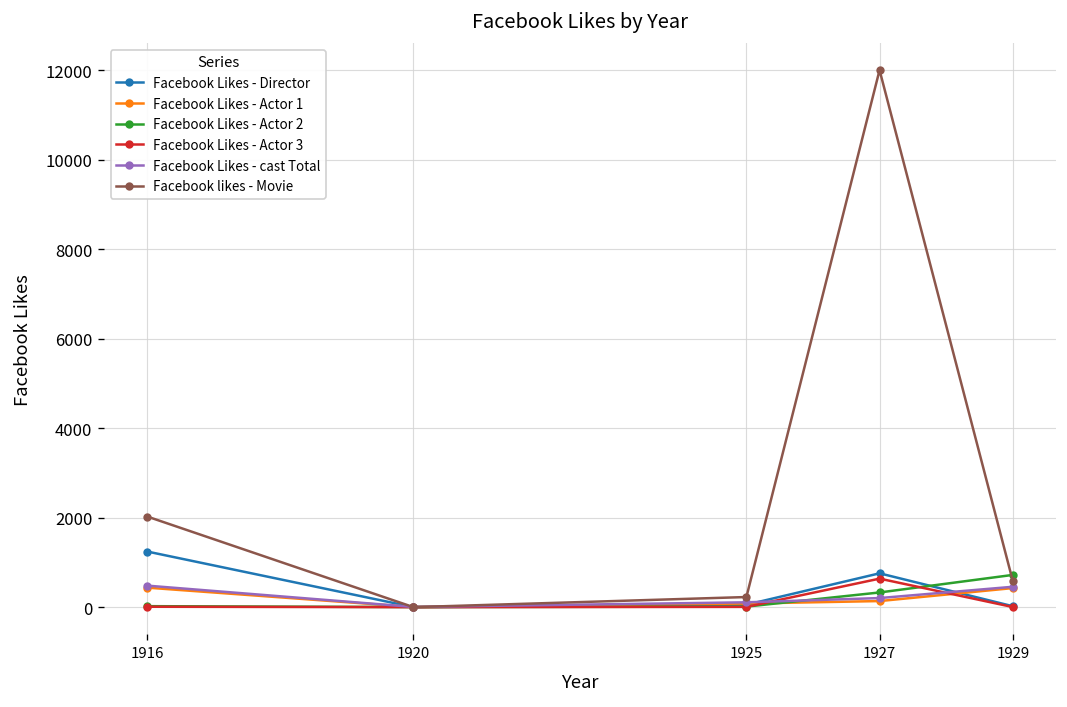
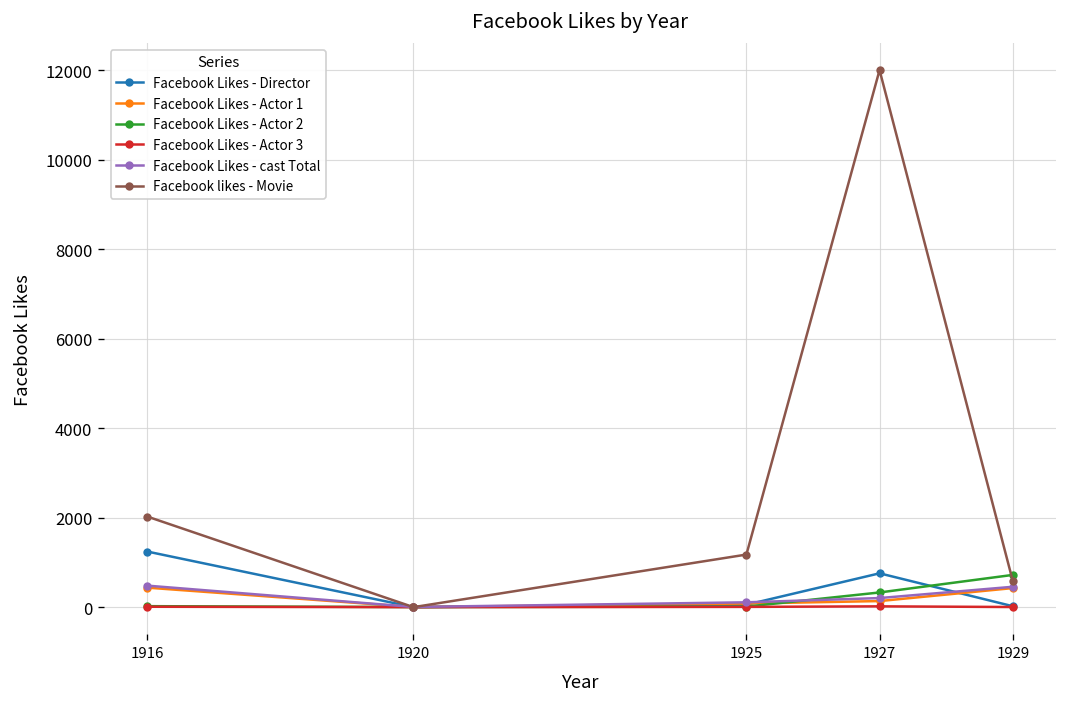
Facebook likes - Movie, 1925: 200 -> 1200
Facebook Likes - Actor 3, 1927: 600 -> 0
